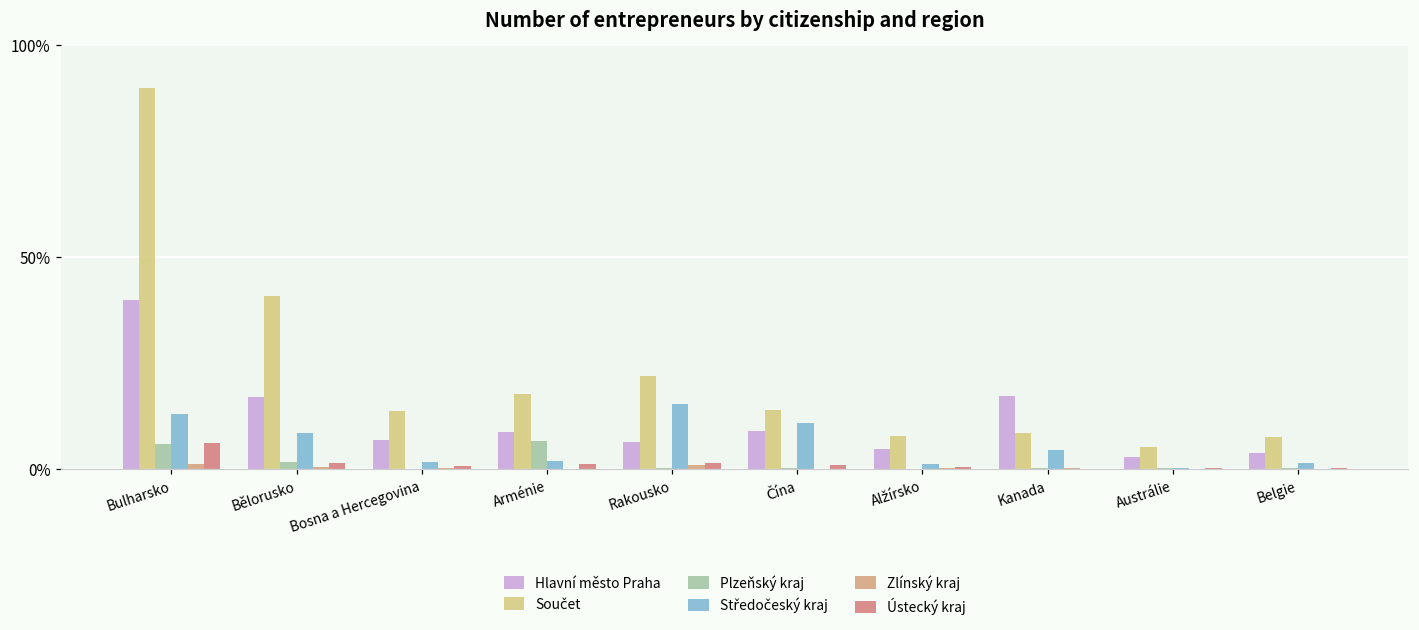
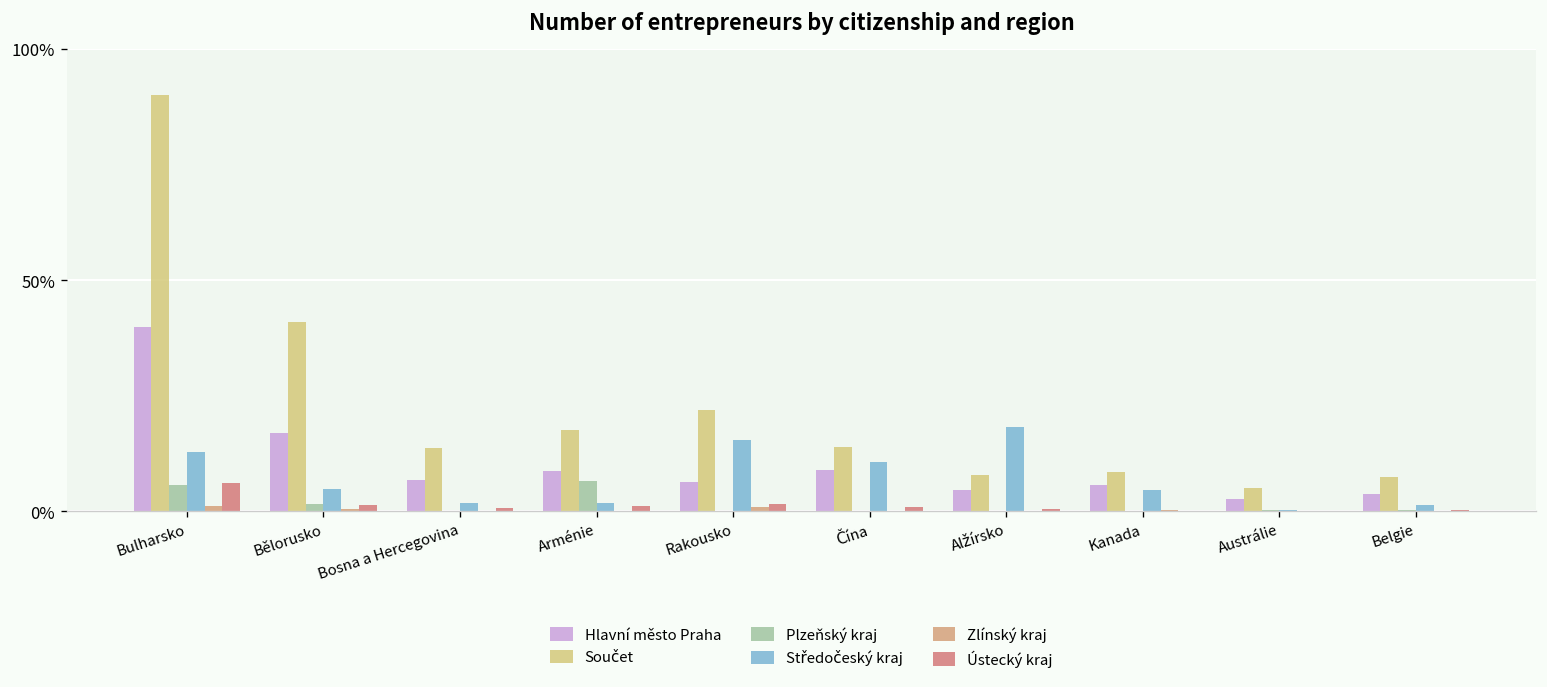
Středočeský kraj, Bělorusko: 9% -> 5%
Středočeský kraj, Alžírsko: 1% -> 18%
Hlavní město Praha, Kanada: 17% -> 6%
